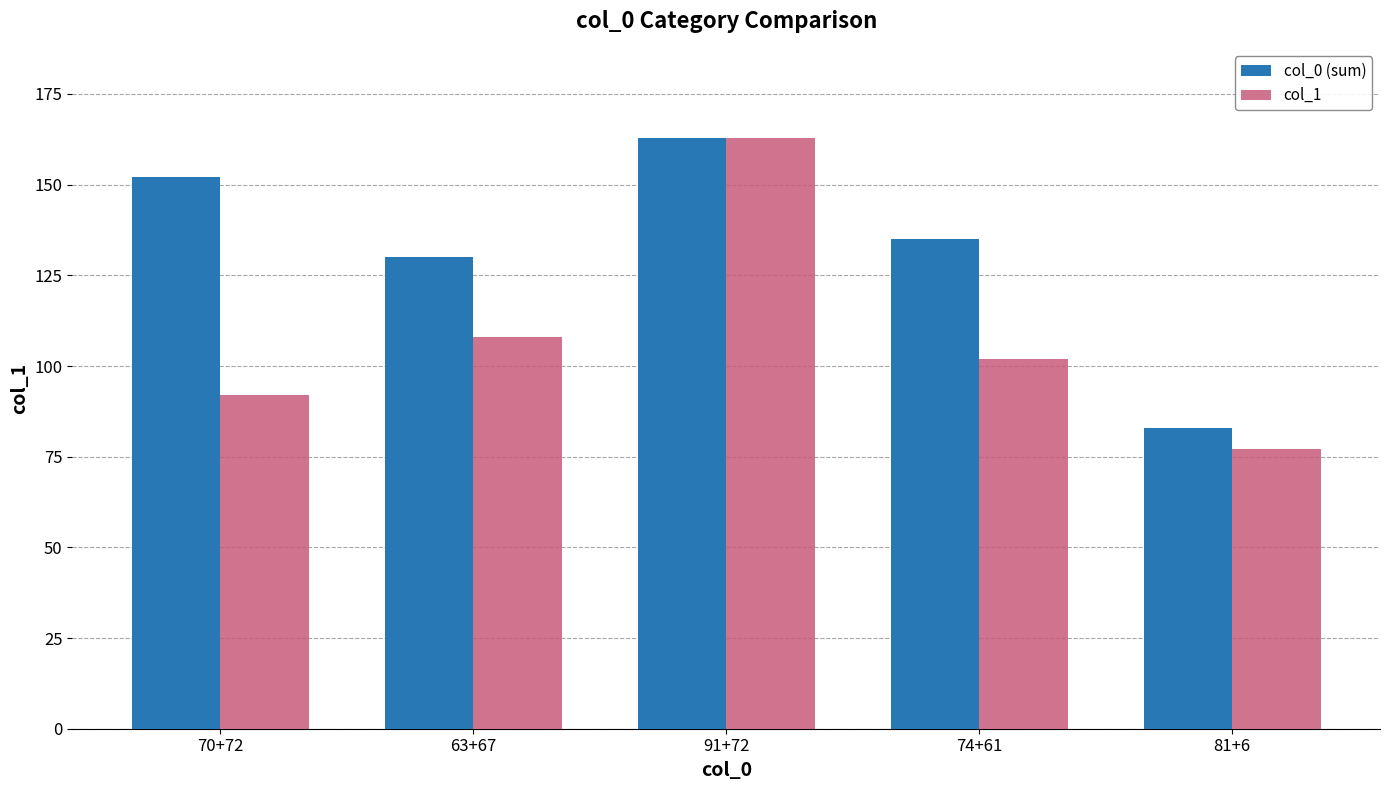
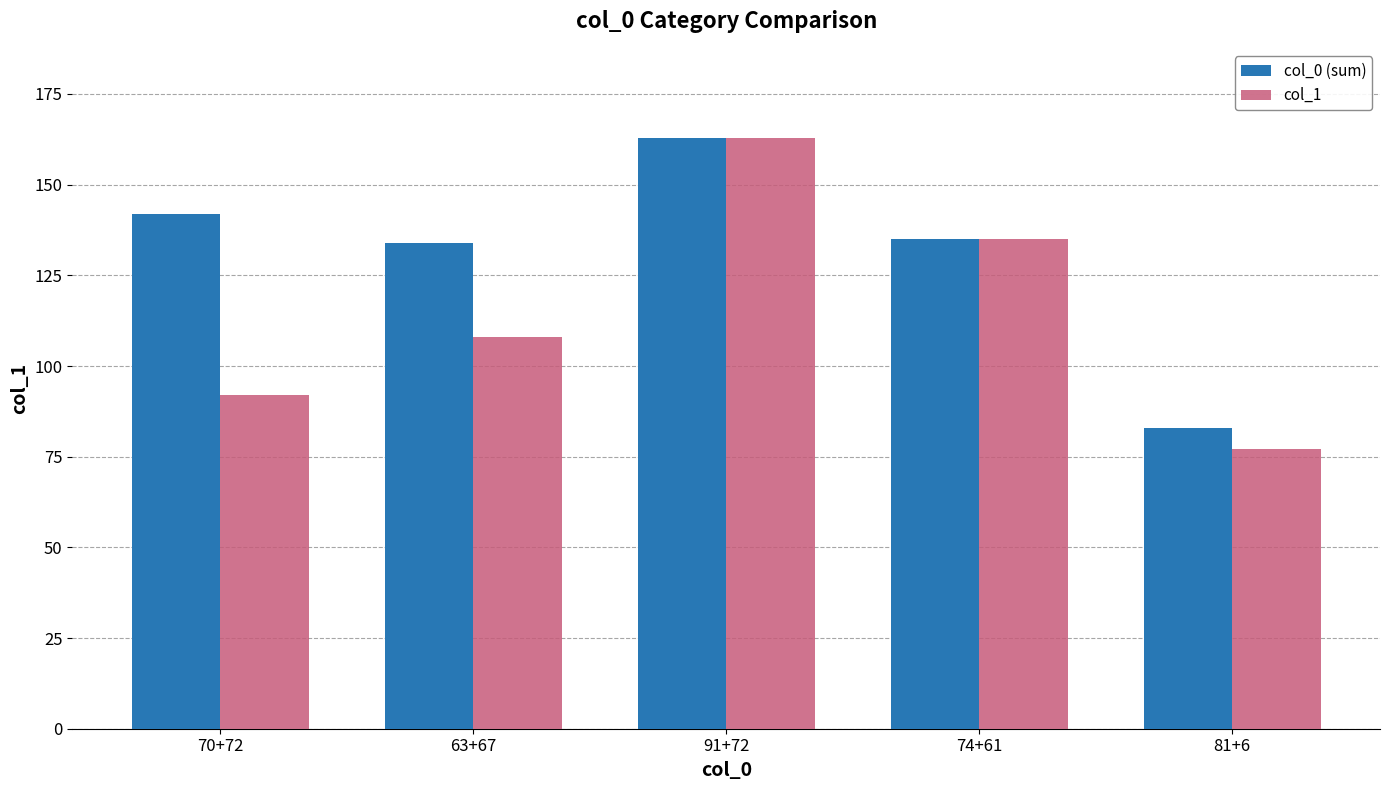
col_0 (sum), 70+72: 152 -> 142
col_0 (sum), 63+67: 130 -> 134
col_1, 74+61: 102 -> 135
